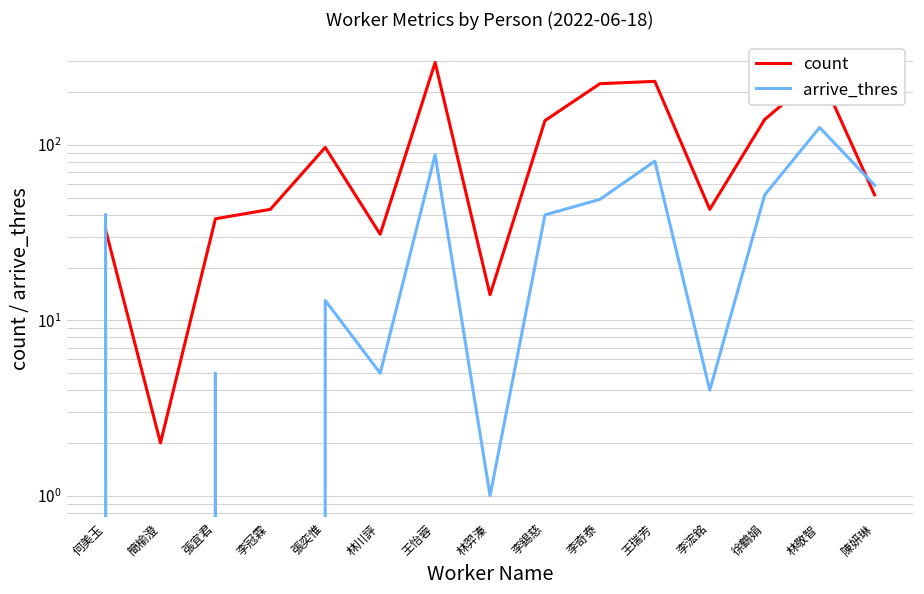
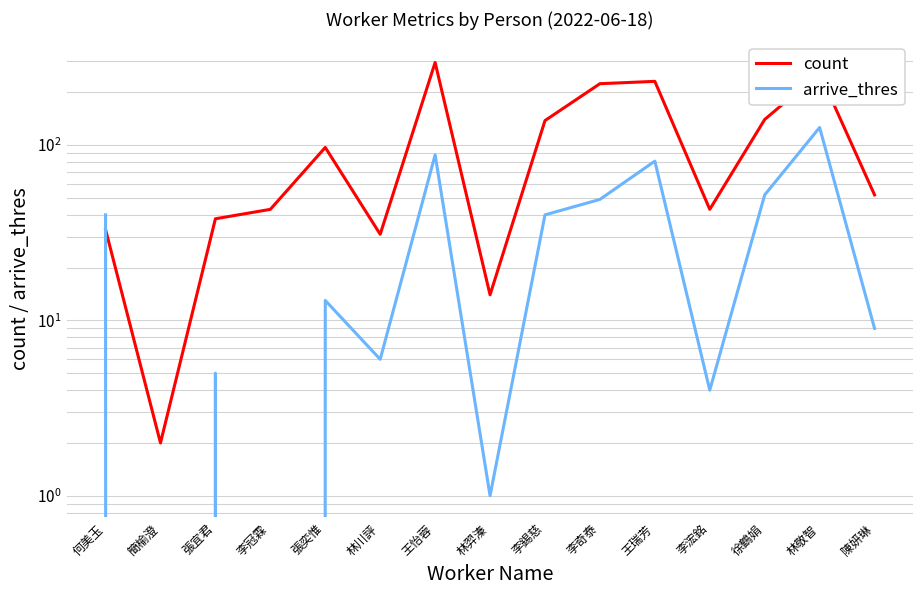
arrive_thres, 林川評: 5 -> 6
arrive_thres, 陳妍琳: 59 -> 9
